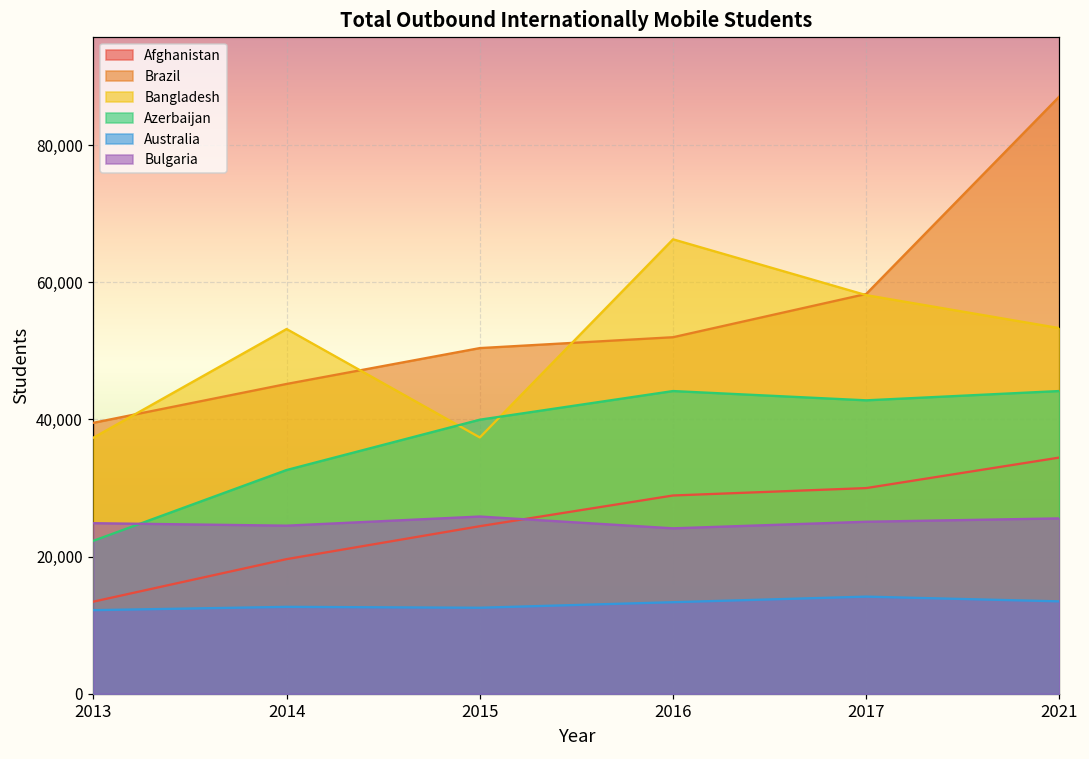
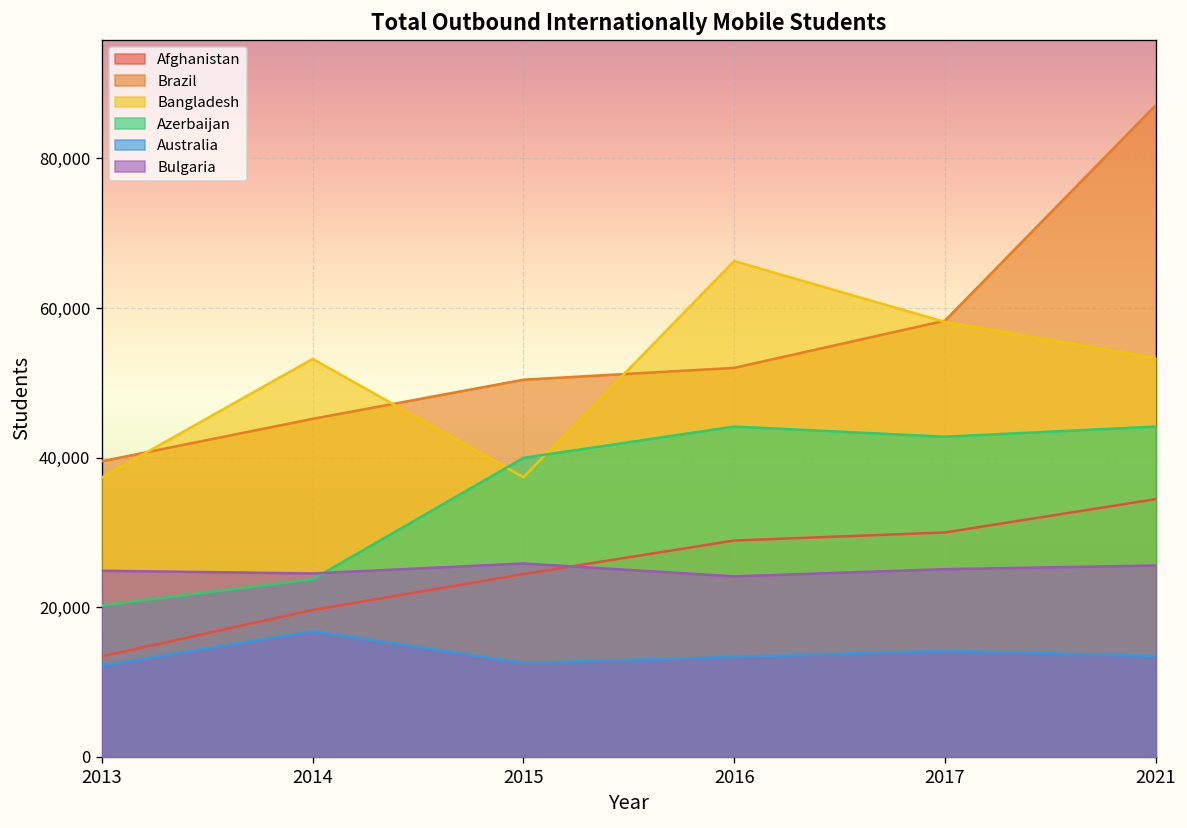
Azerbaijan, 2013: 22,000 -> 20,000
Azerbaijan, 2014: 33,000 -> 24,000
Australia, 2014: 13,000 -> 17,000
